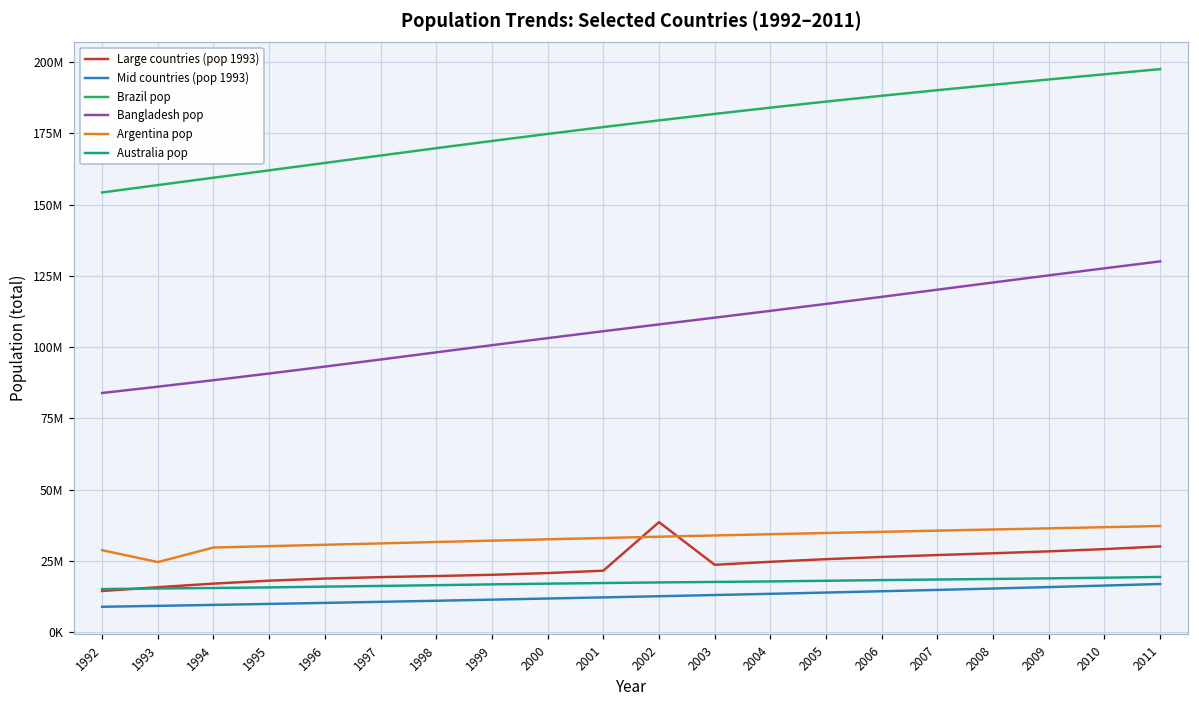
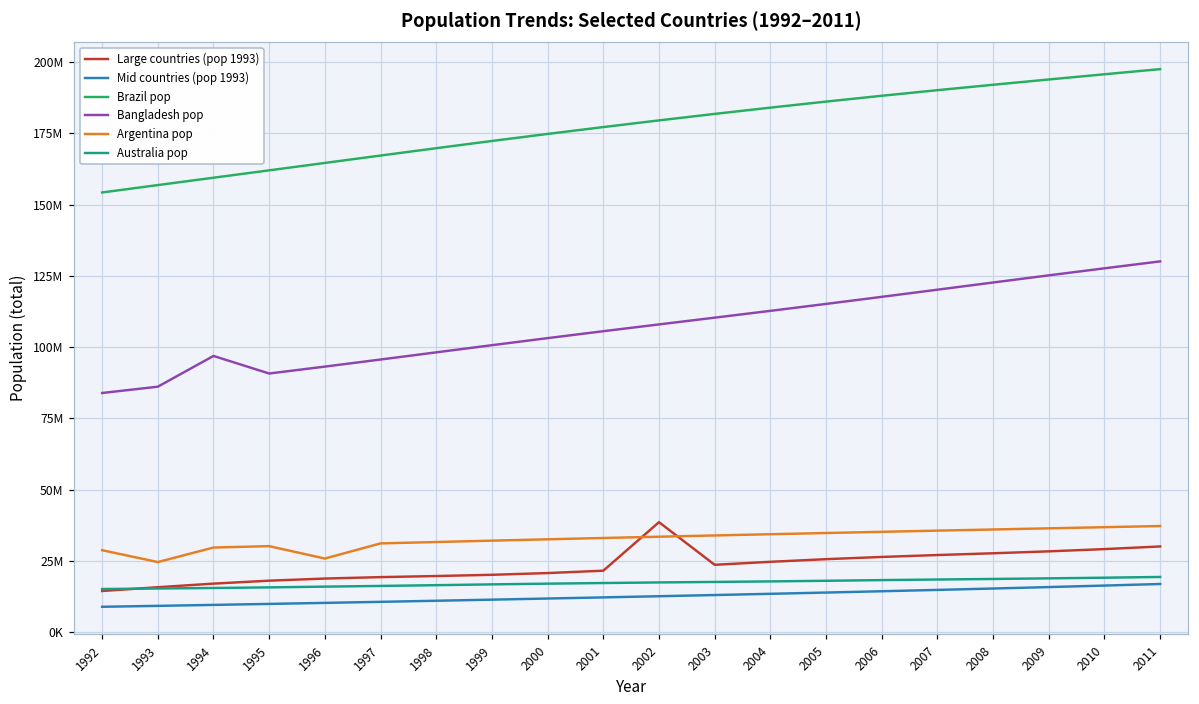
Bangladesh pop, 1994: 88000000 -> 97000000
Argentina pop, 1996: 31000000 -> 26000000
